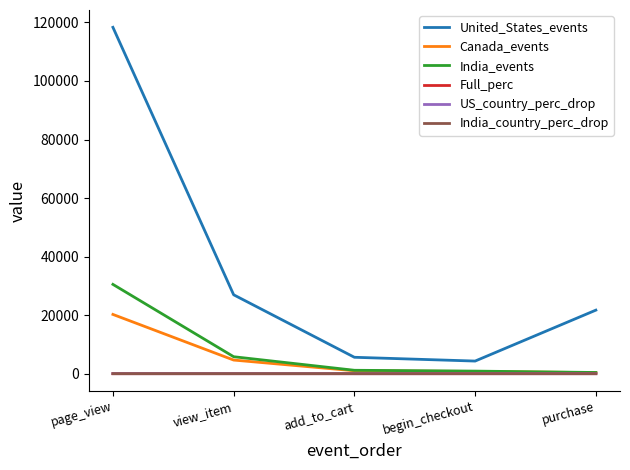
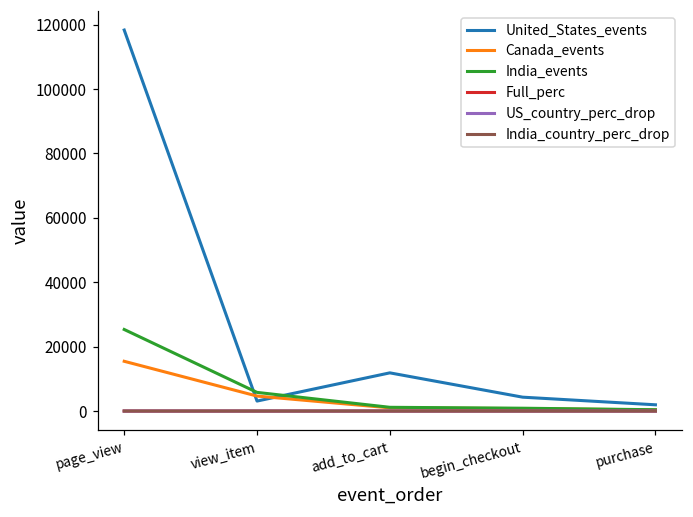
Canada_events, page_view: 20000 -> 15000
India_events, page_view: 31000 -> 25000
United_States_events, view_item: 27000 -> 3000
United_States_events, add_to_cart: 6000 -> 12000
United_States_events, purchase: 22000 -> 2000
